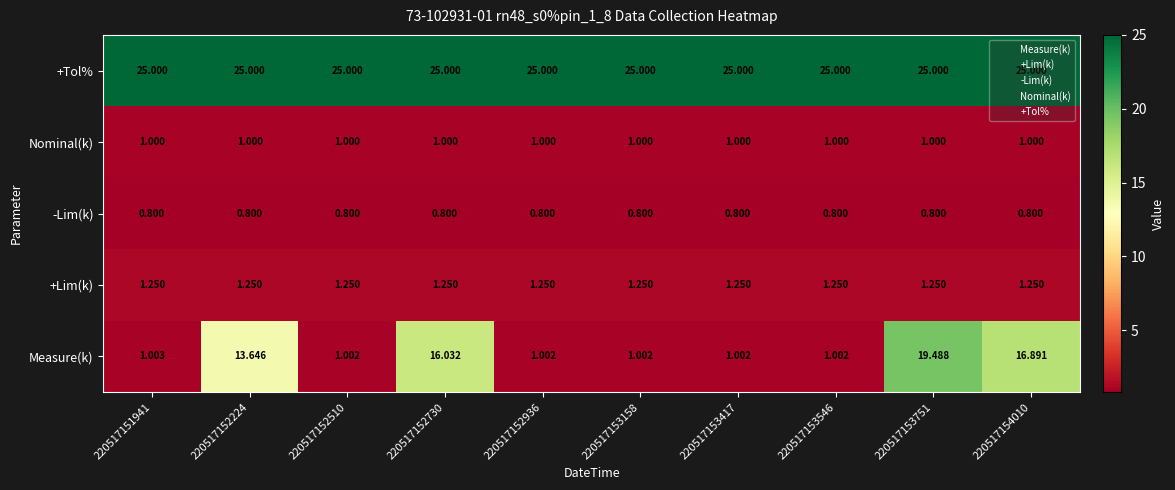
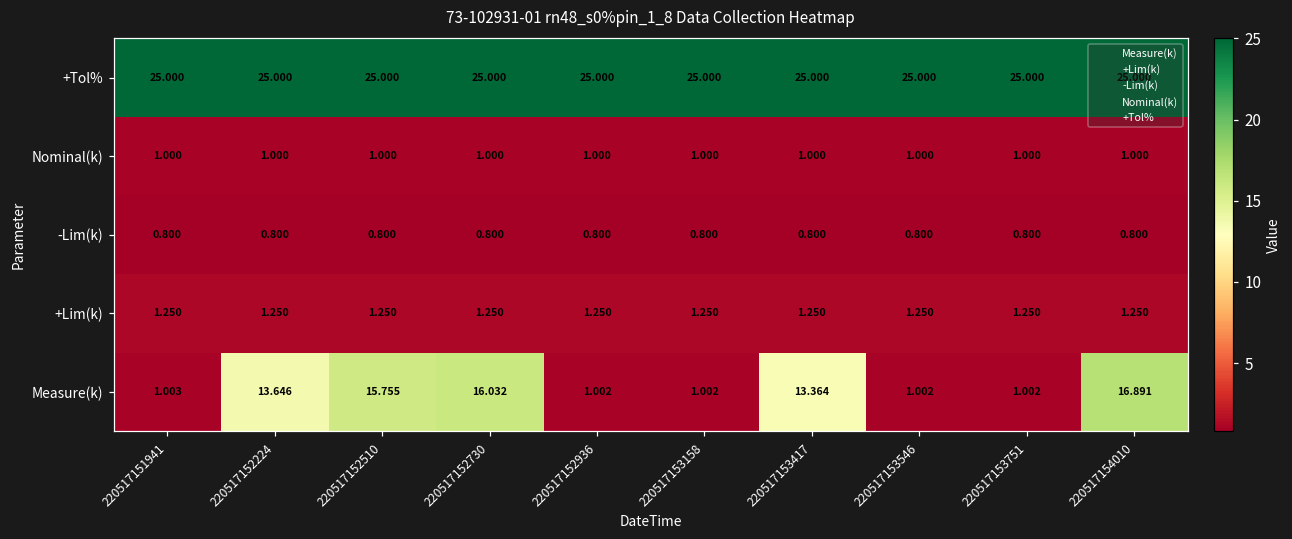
Measure(k), 220517152510: 1.002 -> 15.755
Measure(k), 220517153417: 1.002 -> 13.364
Measure(k), 220517153751: 19.488 -> 1.002
